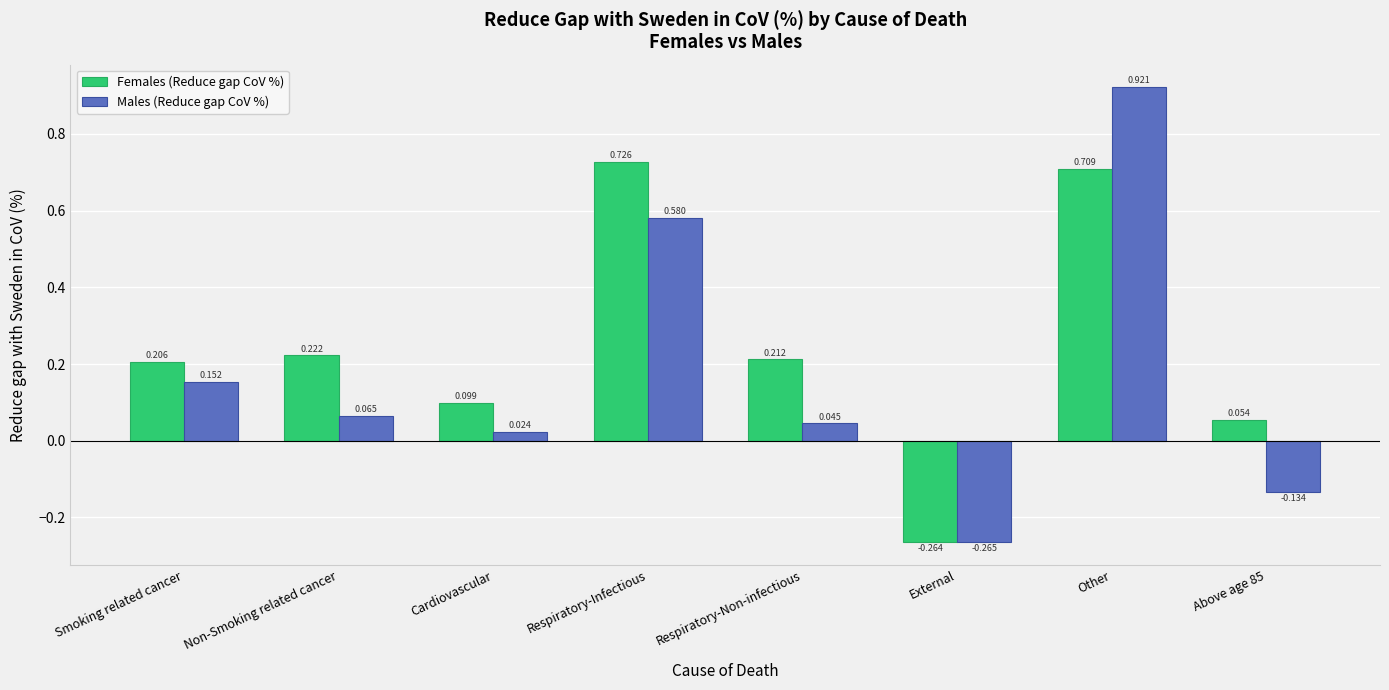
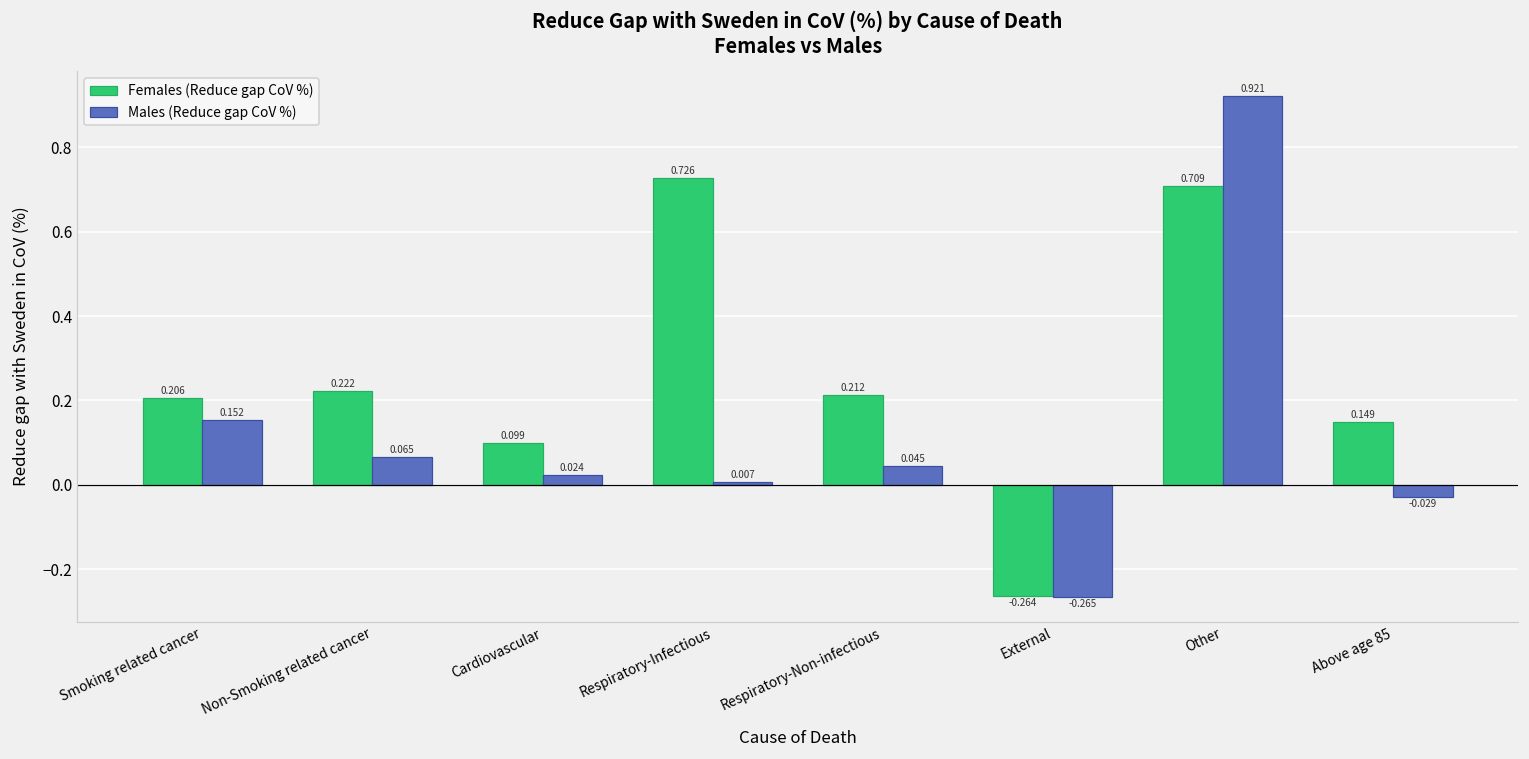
Males (Reduce gap CoV %), Respiratory-Infectious: 0.580 -> 0.007
Females (Reduce gap CoV %), Above age 85: 0.054 -> 0.149
Males (Reduce gap CoV %), Above age 85: -0.134 -> -0.029
